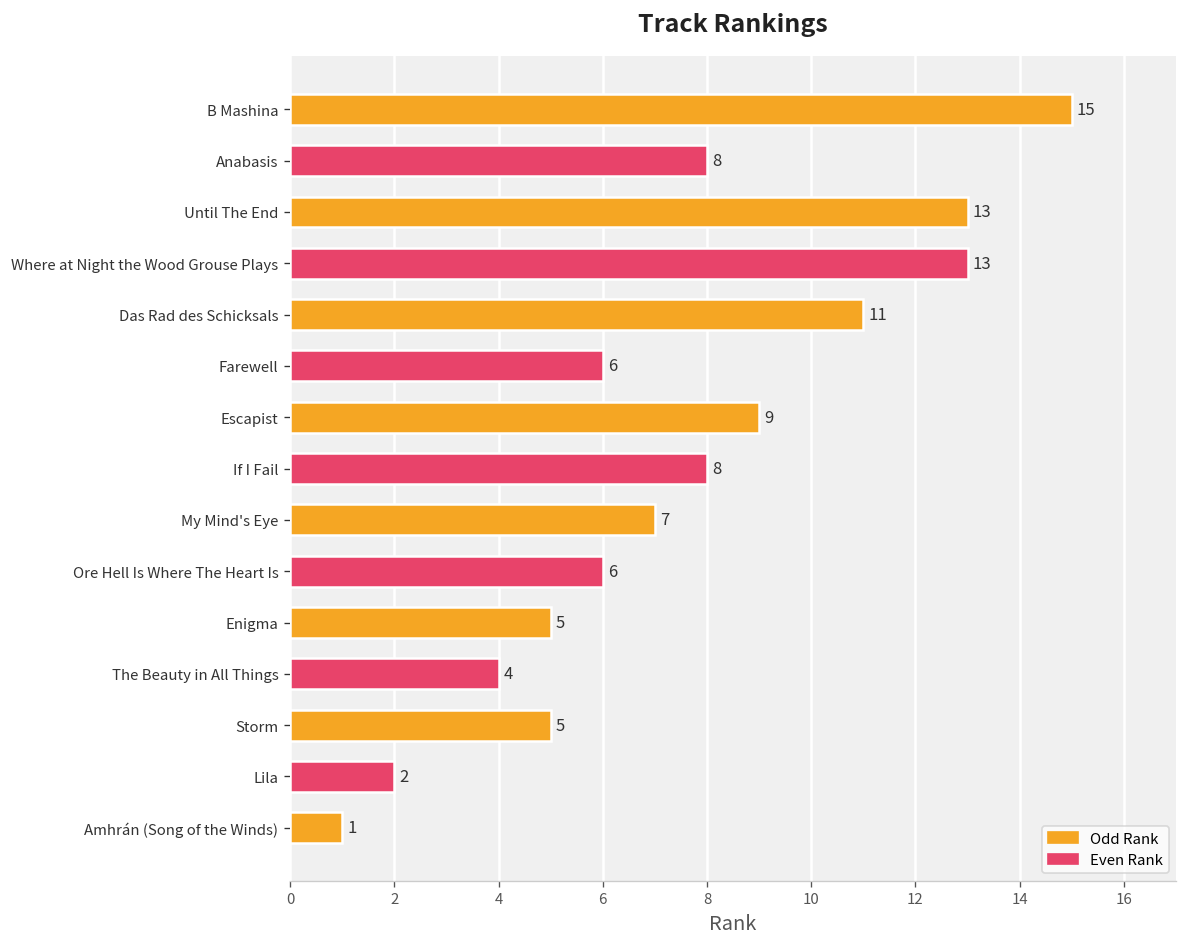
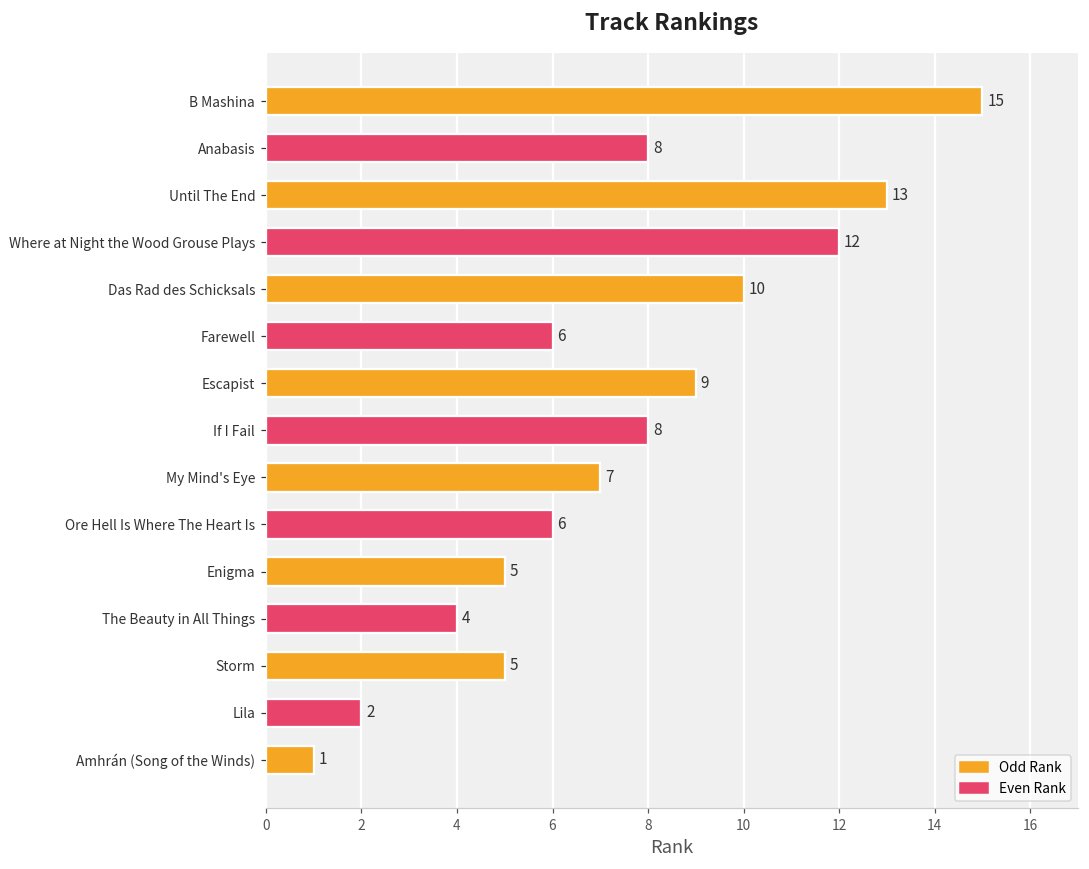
Where at Night the Wood Grouse Plays: 13 -> 12
Das Rad des Schicksals: 11 -> 10
